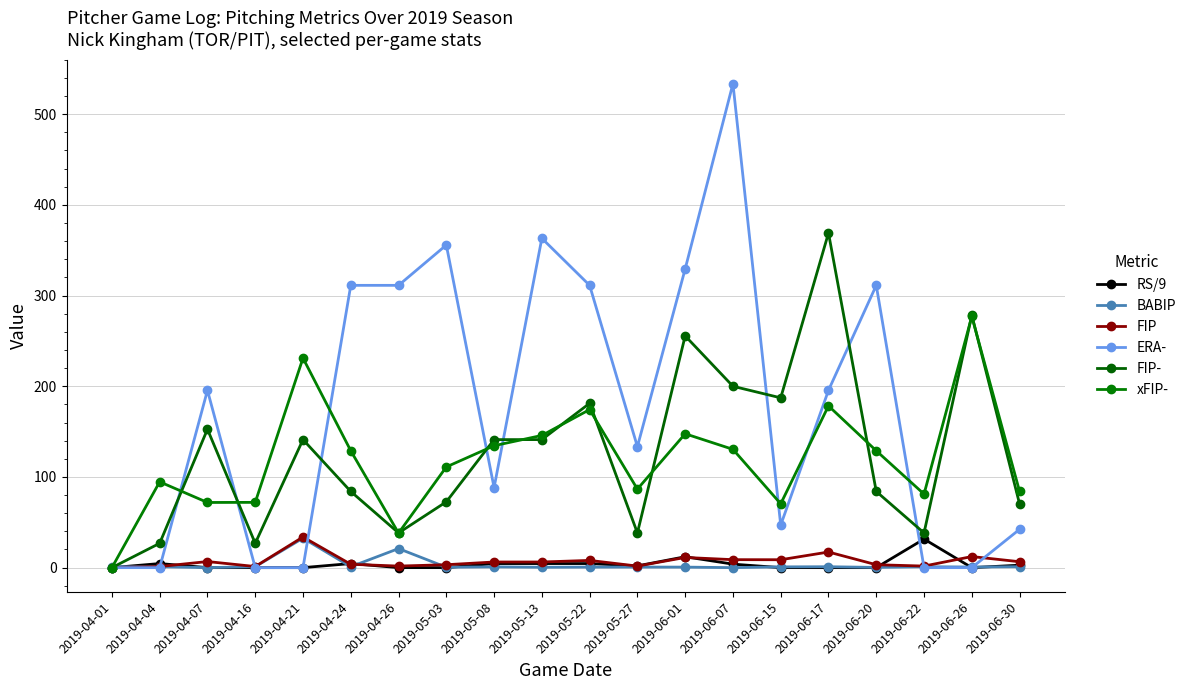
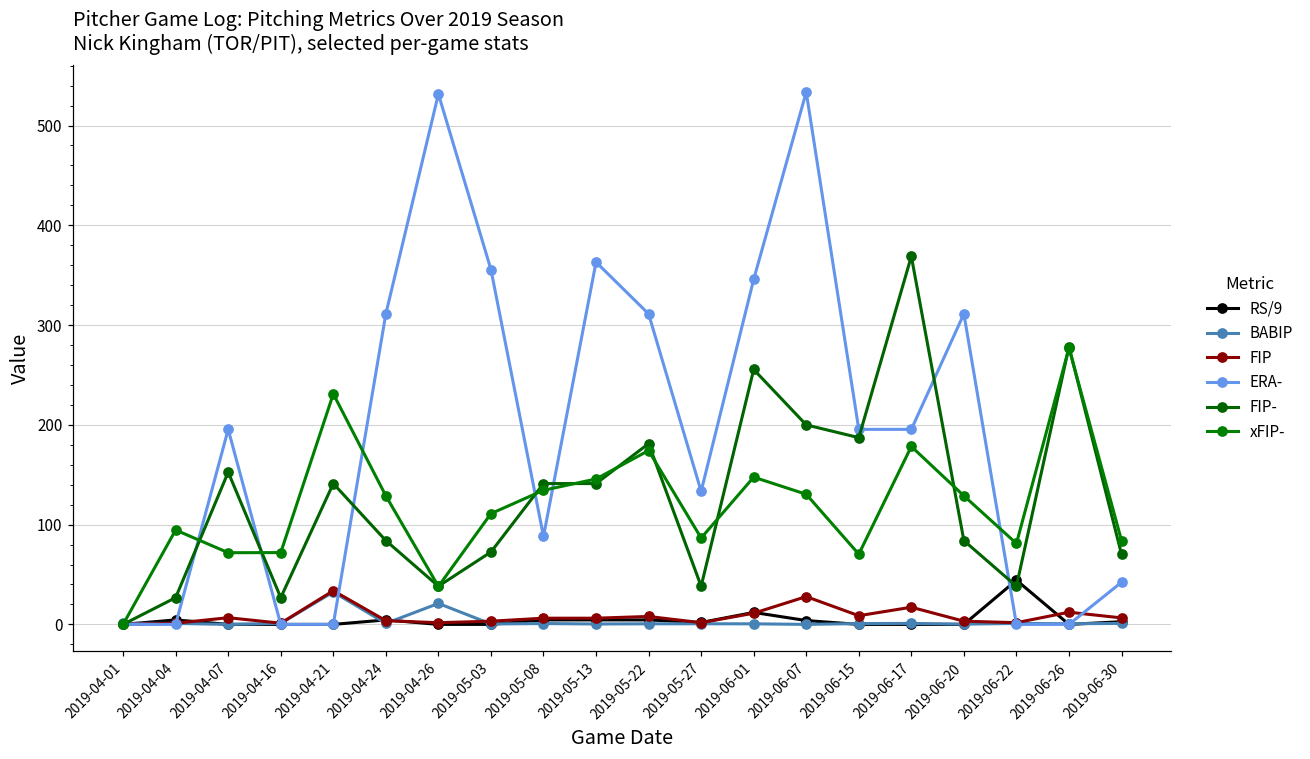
ERA-, 2019-04-26: 310 -> 530
ERA-, 2019-06-01: 330 -> 350
FIP, 2019-06-07: 10 -> 30
ERA-, 2019-06-15: 50 -> 200
RS/9, 2019-06-22: 30 -> 40
